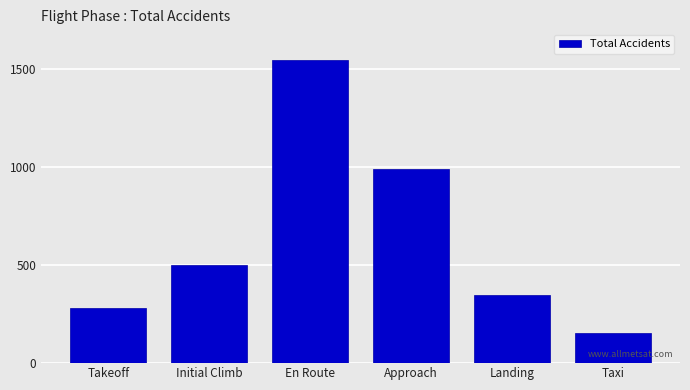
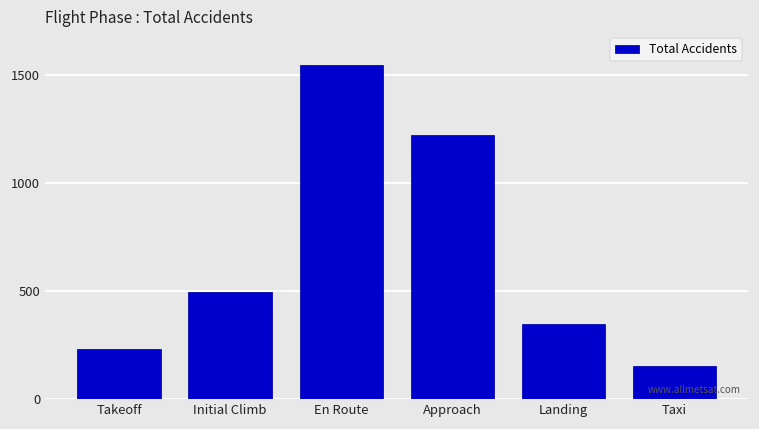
Takeoff: 280 -> 230
Approach: 990 -> 1230
